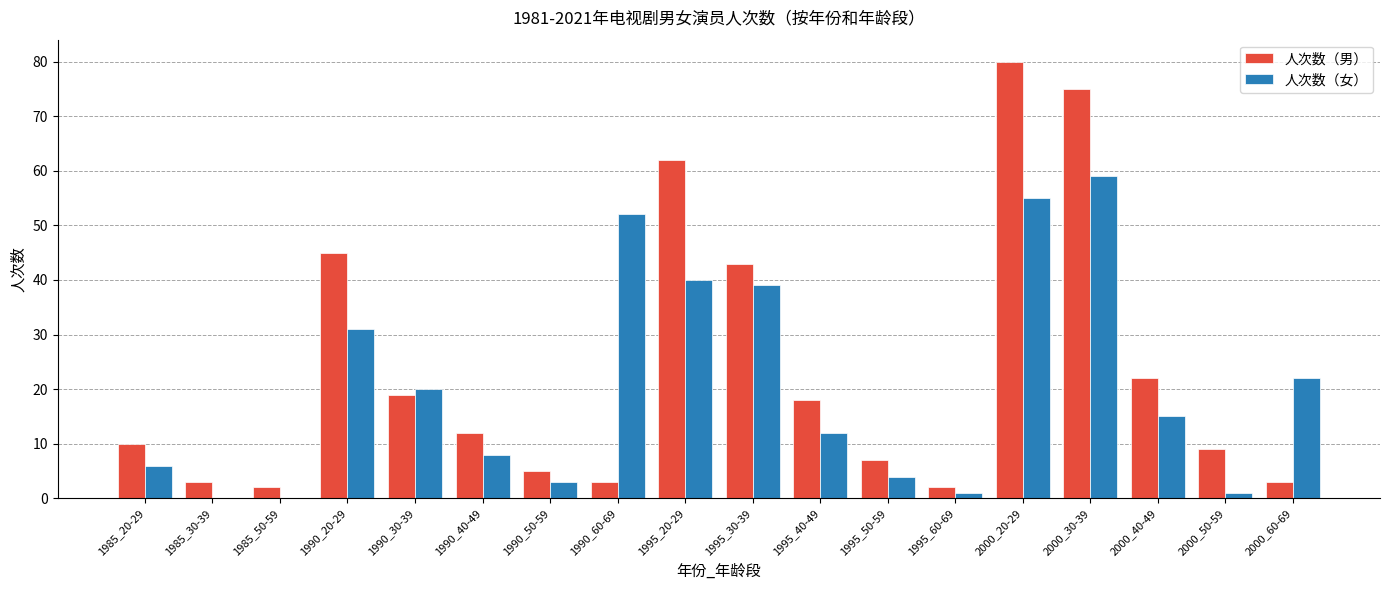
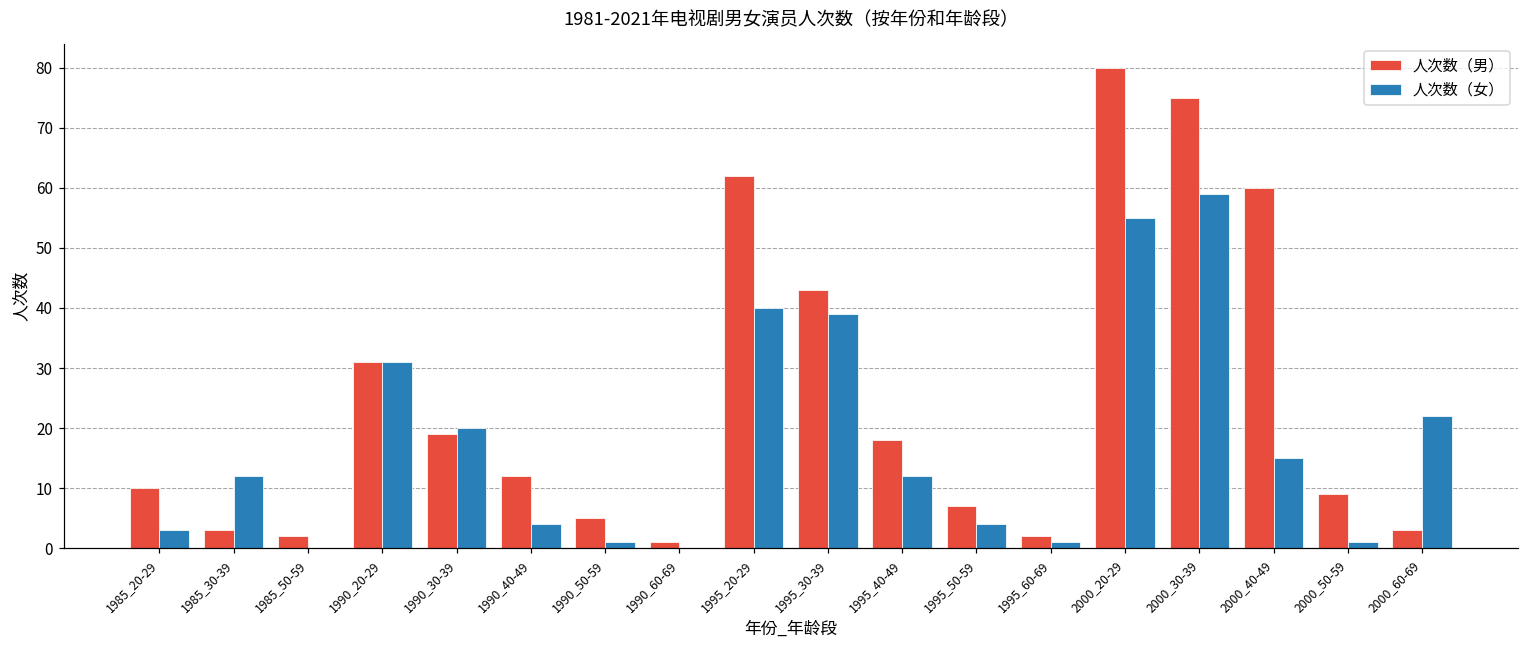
人次数（女）, 1985_20-29: 6 -> 3
人次数（女）, 1985_30-39: 0 -> 12
人次数（男）, 1990_20-29: 45 -> 31
人次数（女）, 1990_40-49: 8 -> 4
人次数（女）, 1990_50-59: 3 -> 1
人次数（男）, 1990_60-69: 3 -> 1
人次数（女）, 1990_60-69: 52 -> 0
人次数（男）, 2000_40-49: 22 -> 60
